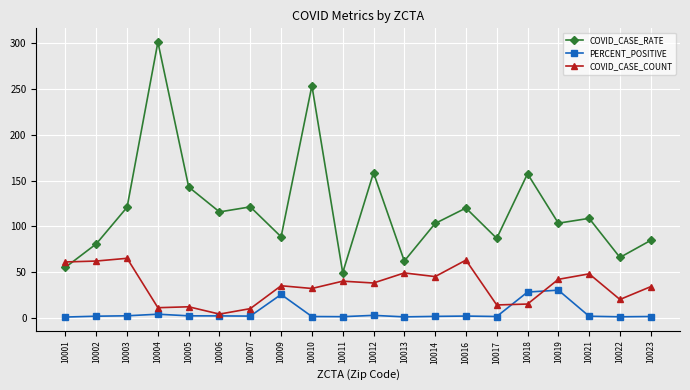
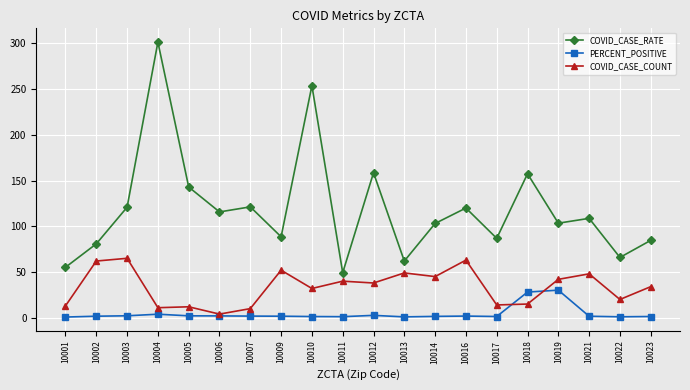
COVID_CASE_COUNT, 10001: 60 -> 10
PERCENT_POSITIVE, 10009: 30 -> 0
COVID_CASE_COUNT, 10009: 40 -> 50
